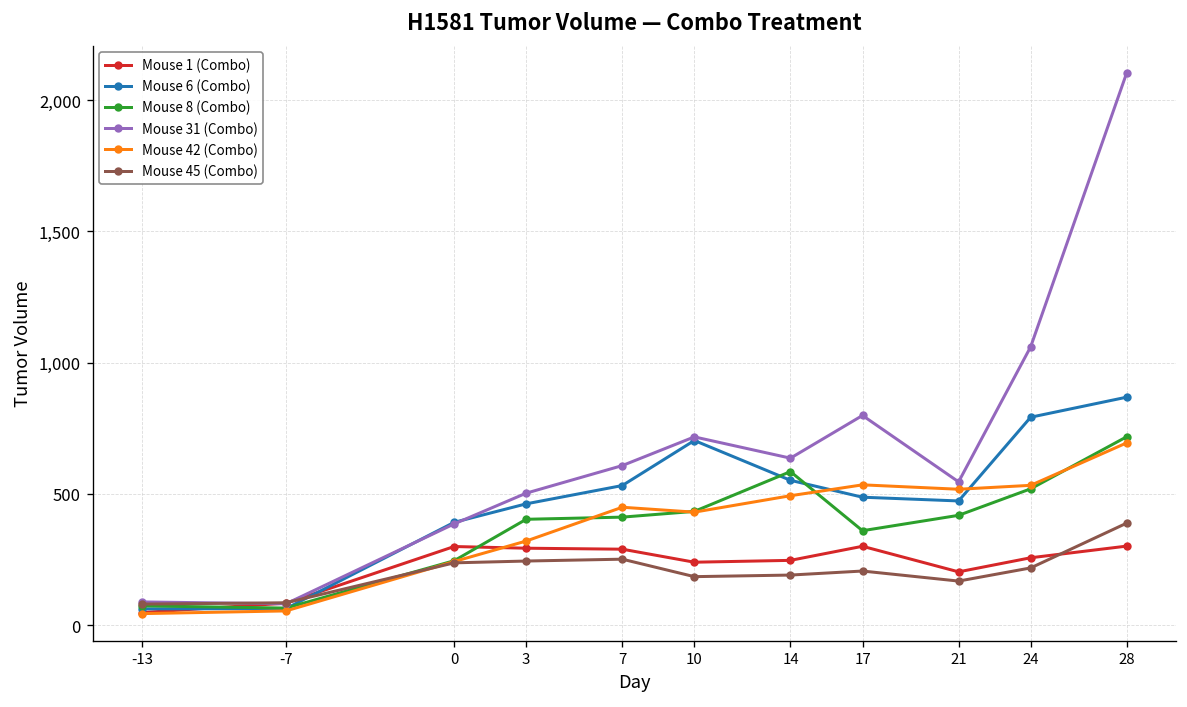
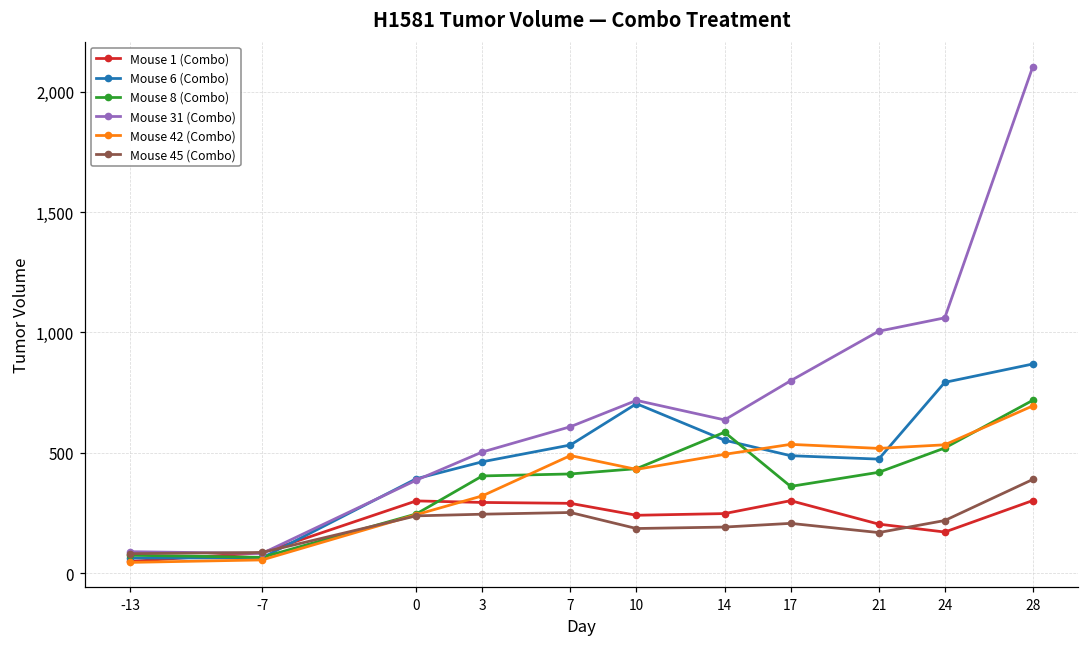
Mouse 42 (Combo), 7: 450 -> 490
Mouse 31 (Combo), 21: 550 -> 1,000
Mouse 1 (Combo), 24: 260 -> 170
